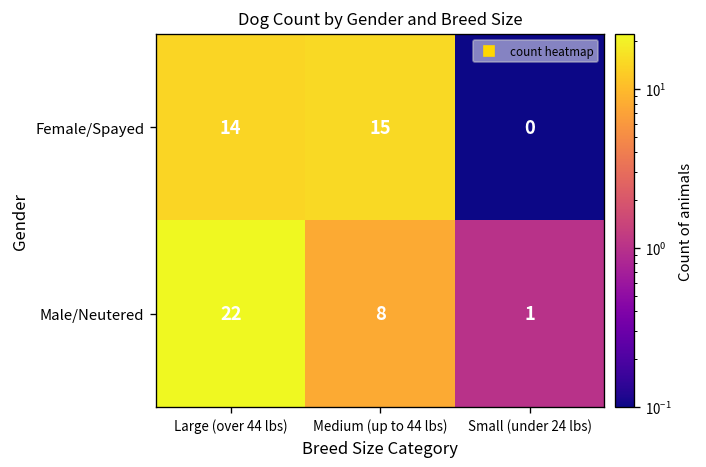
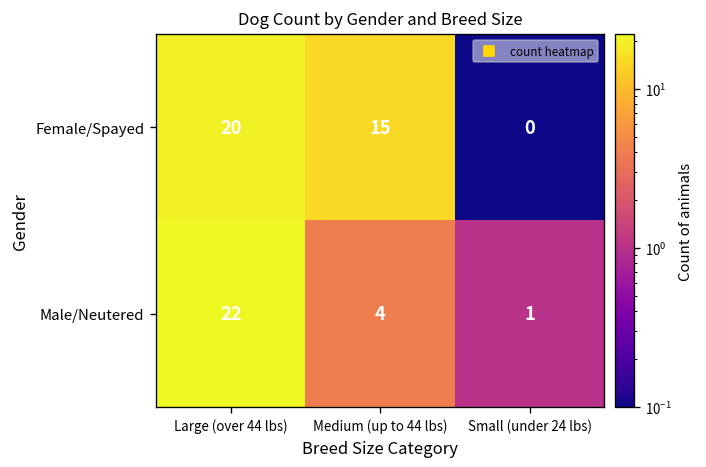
Female/Spayed, Large (over 44 lbs): 14 -> 20
Male/Neutered, Medium (up to 44 lbs): 8 -> 4
